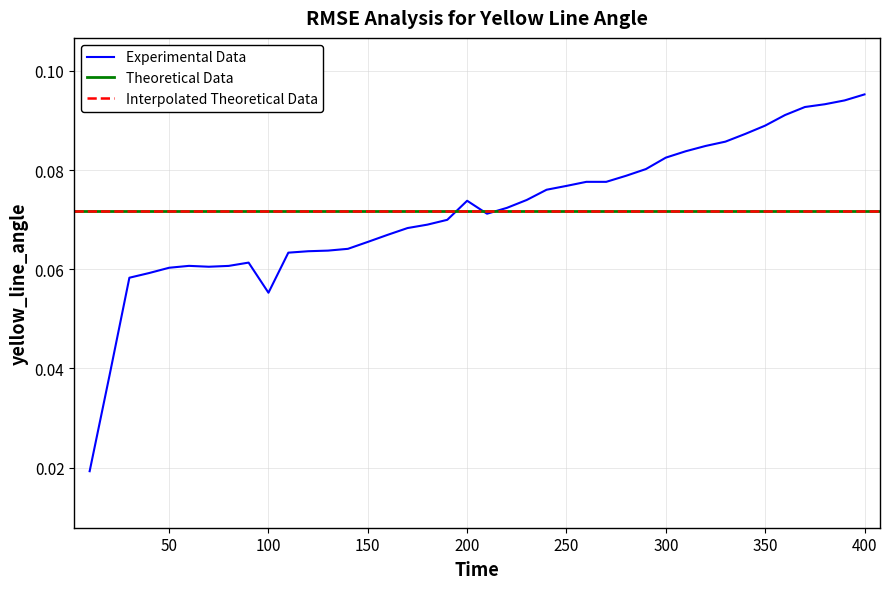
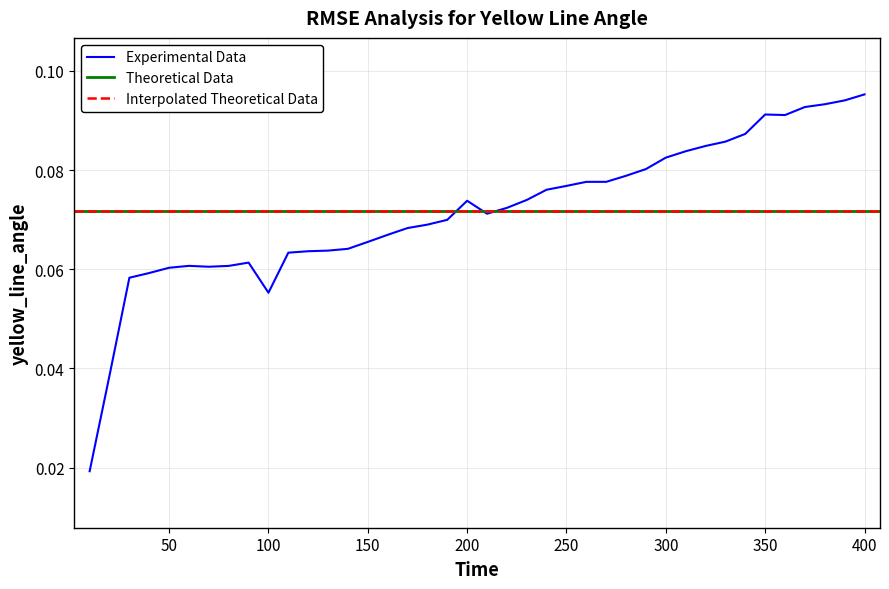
350: 0.089 -> 0.091
